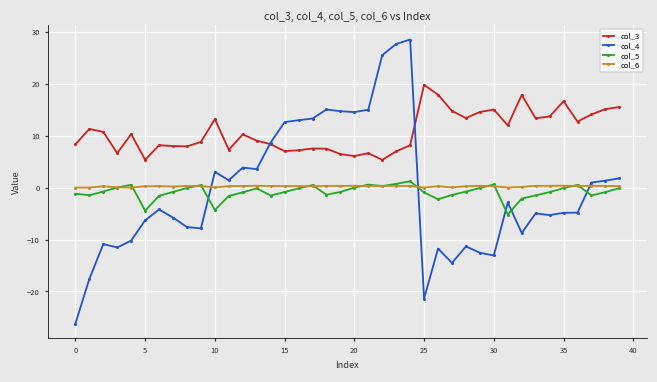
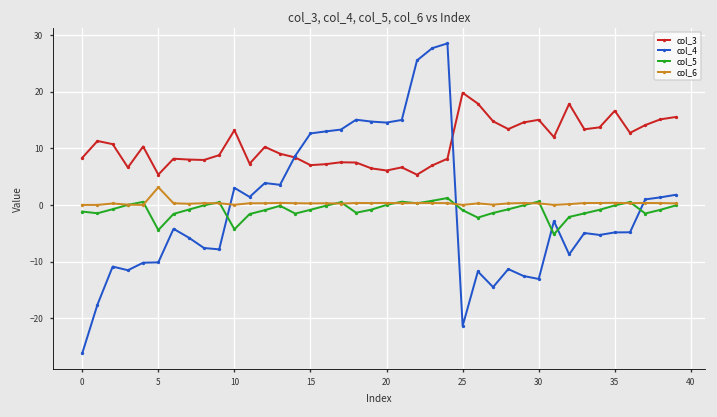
col_4, 5: -6 -> -10
col_6, 5: 0 -> 3
